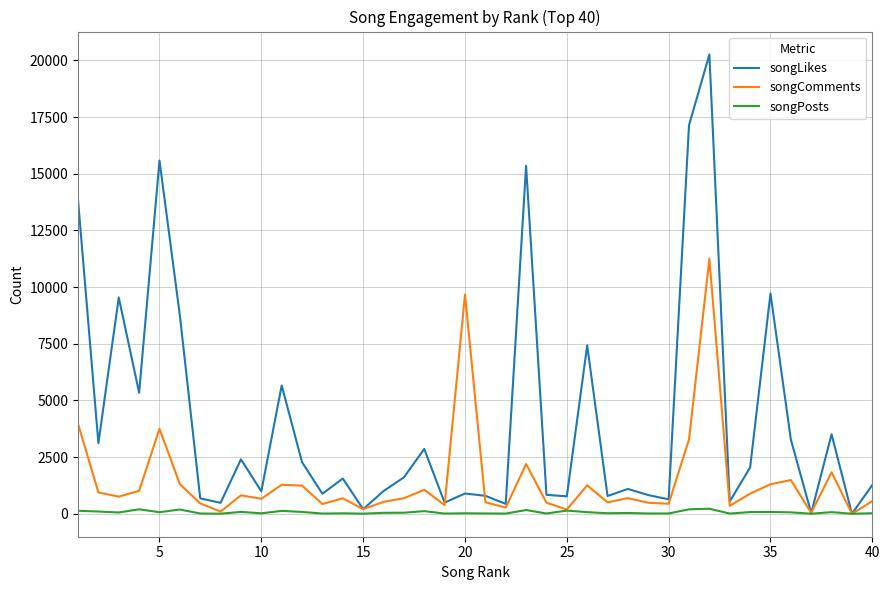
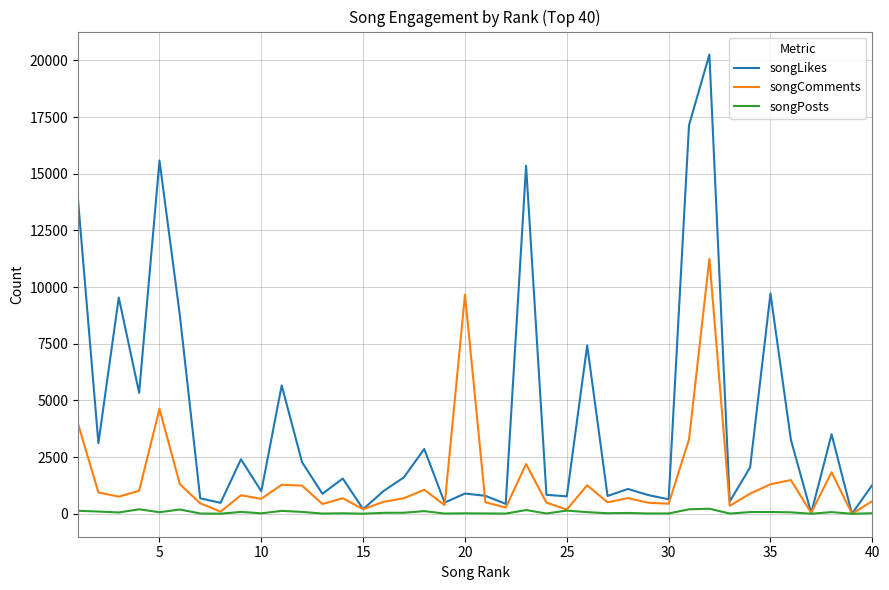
songComments, 5: 3700 -> 4600
